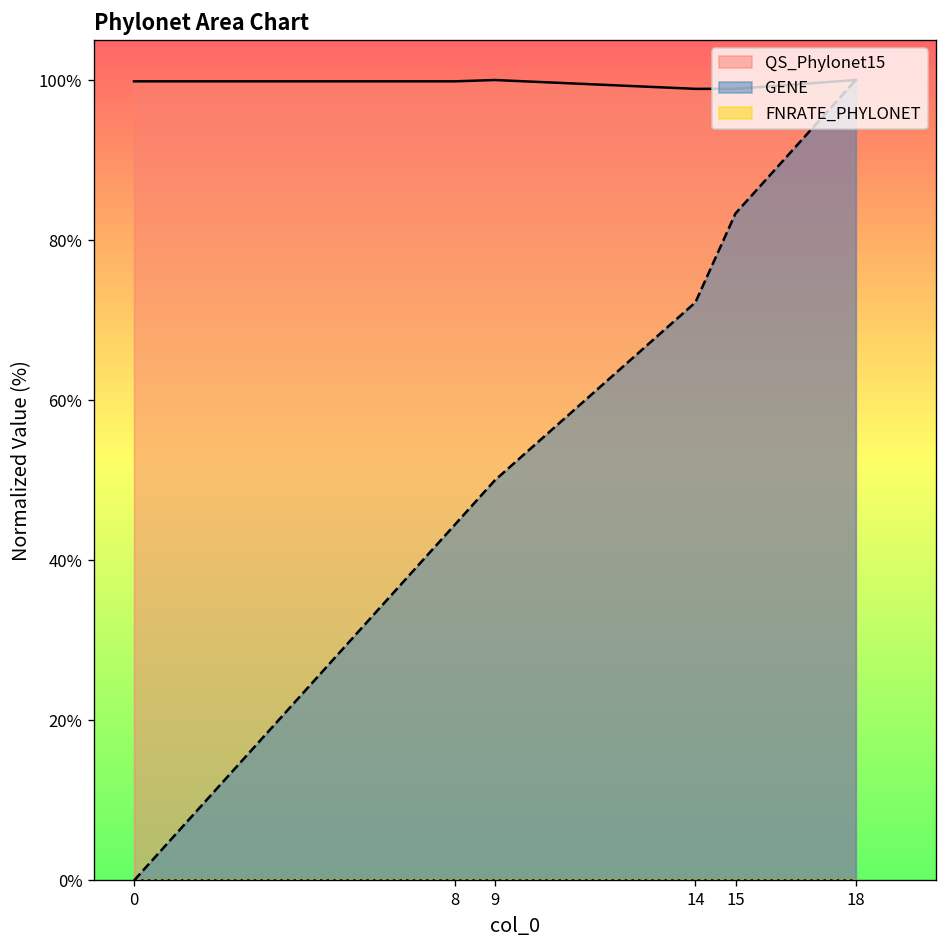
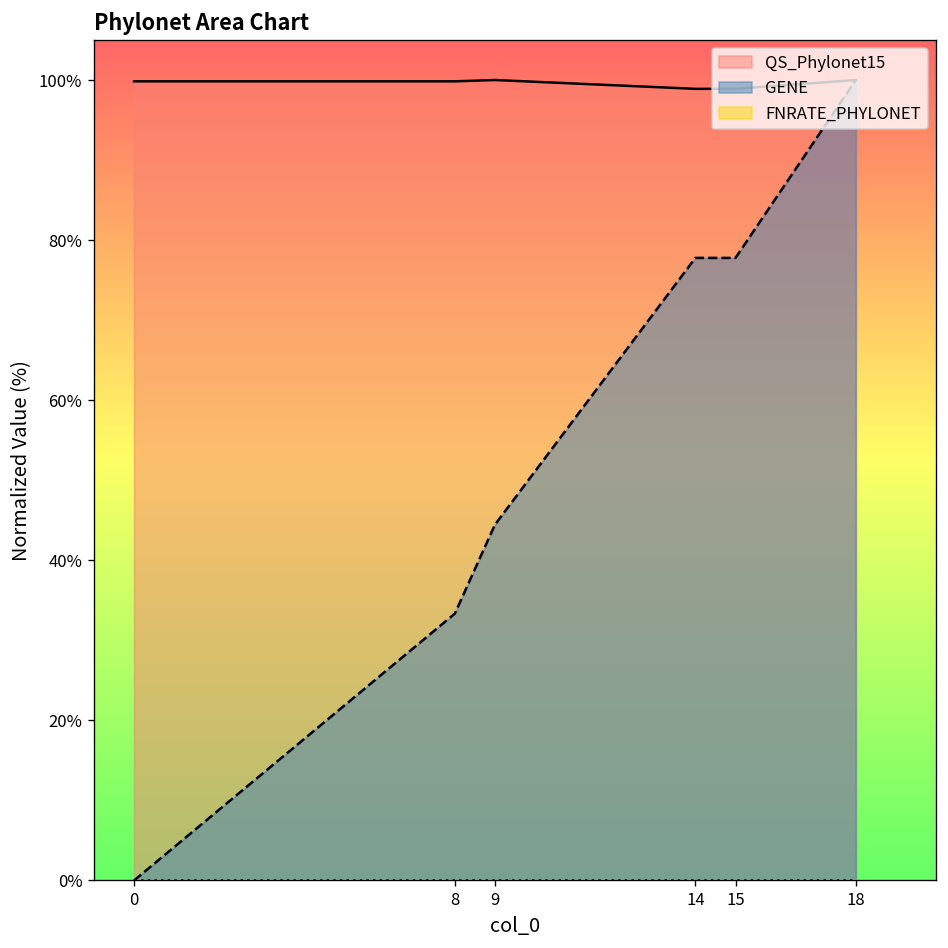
GENE, 8: 44% -> 33%
GENE, 9: 50% -> 44%
GENE, 14: 72% -> 78%
GENE, 15: 83% -> 78%
